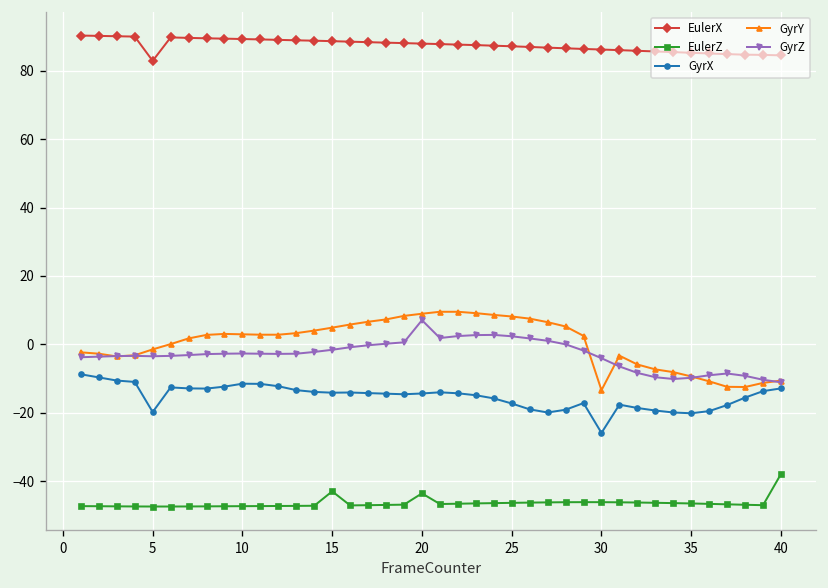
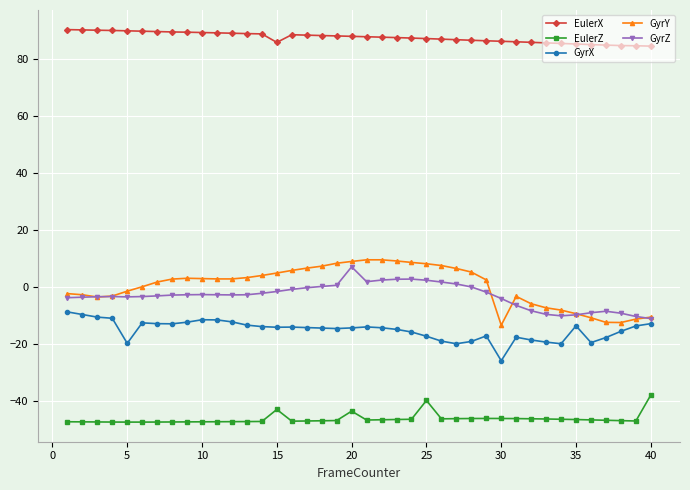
EulerX, 5: 83 -> 90
EulerX, 15: 89 -> 86
EulerZ, 25: -46 -> -40
GyrX, 35: -20 -> -14
